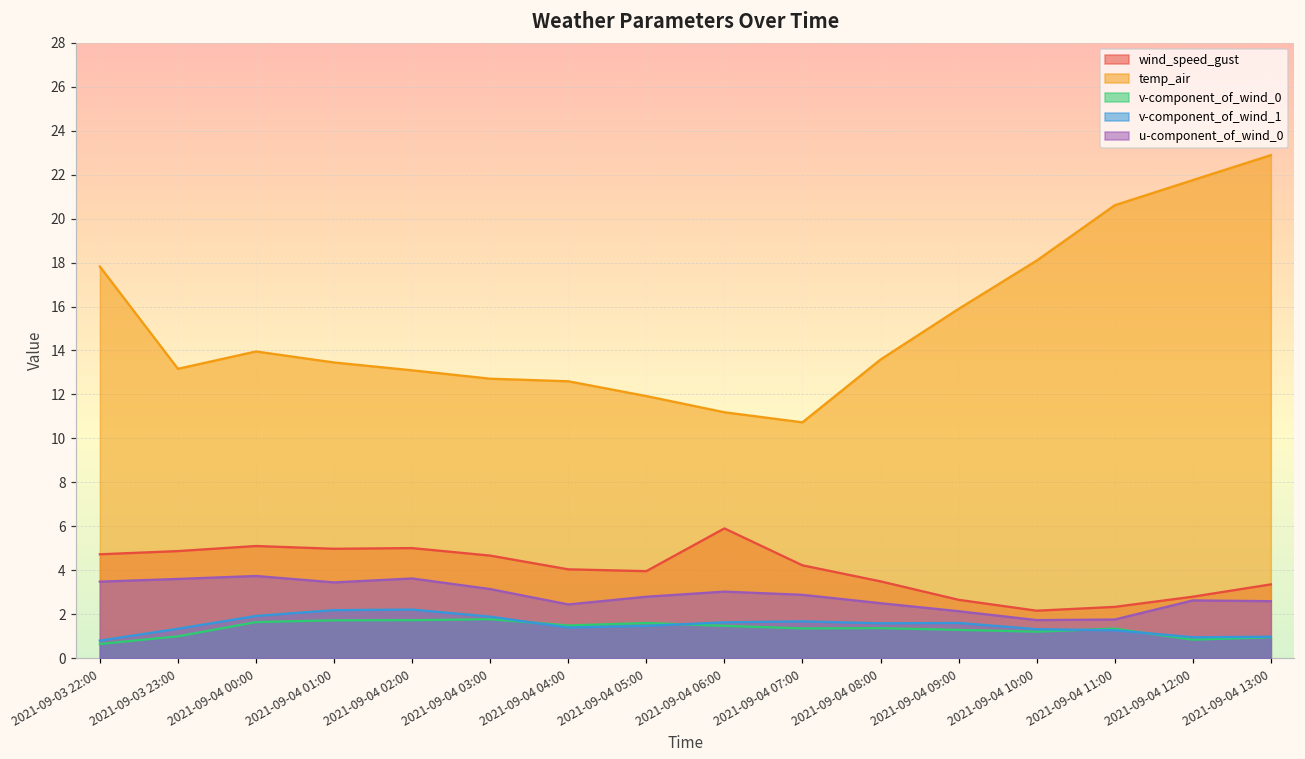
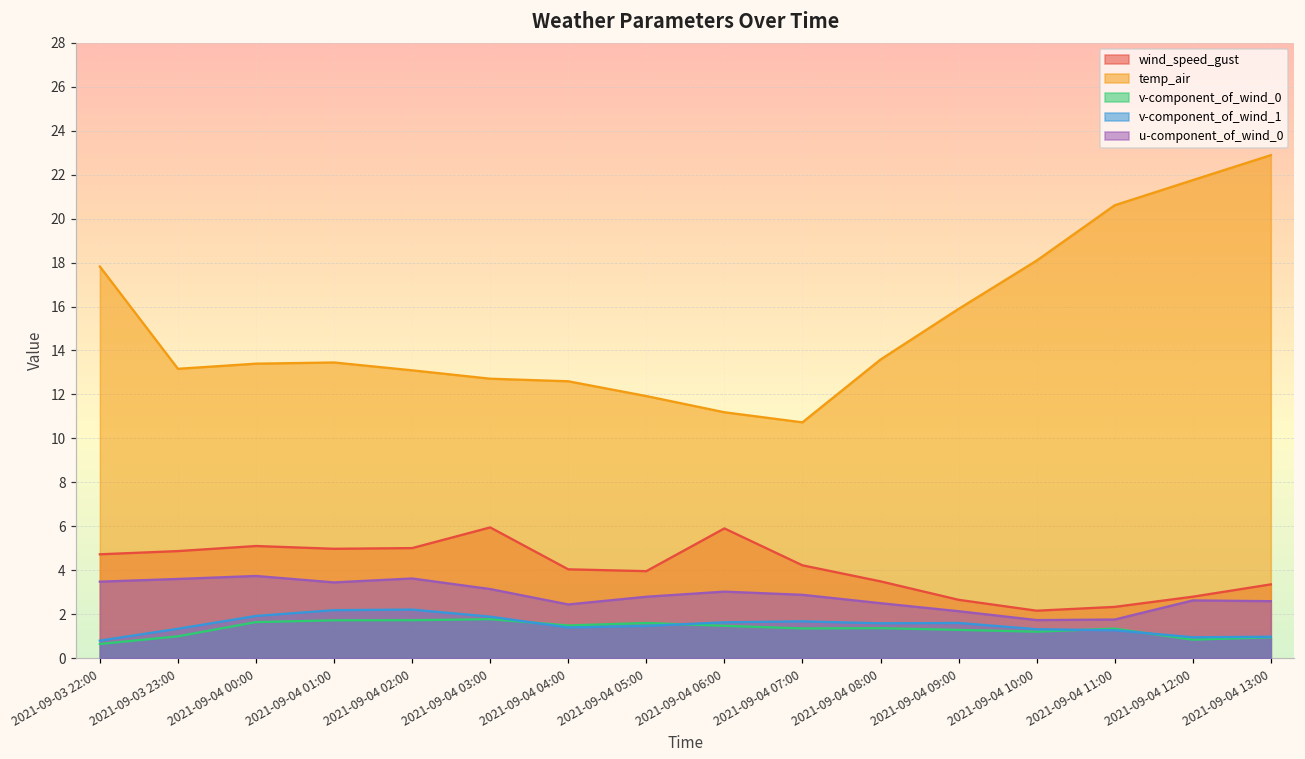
temp_air, 2021-09-04 00:00: 14.0 -> 13.4
wind_speed_gust, 2021-09-04 03:00: 4.7 -> 5.9
